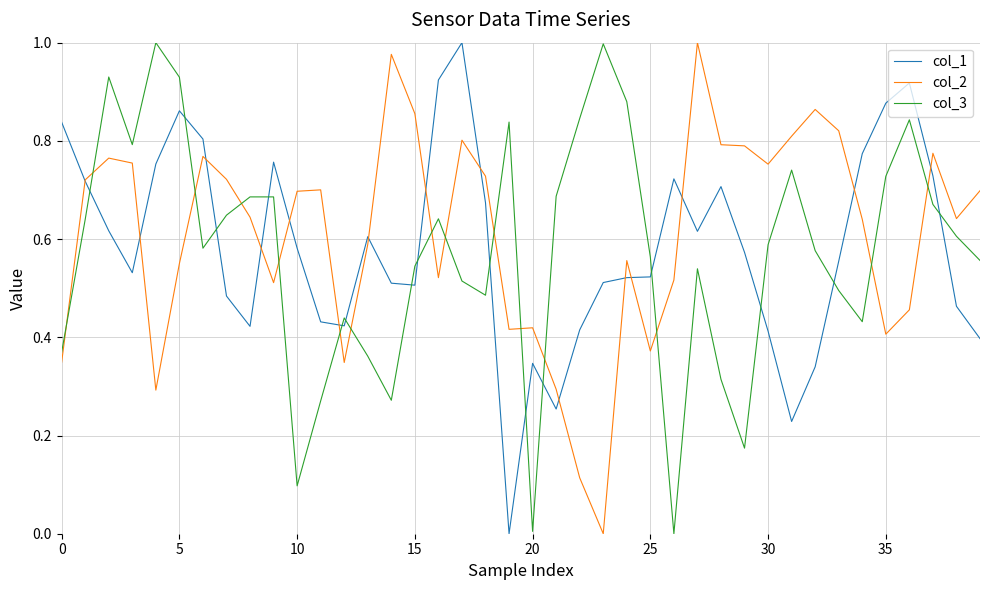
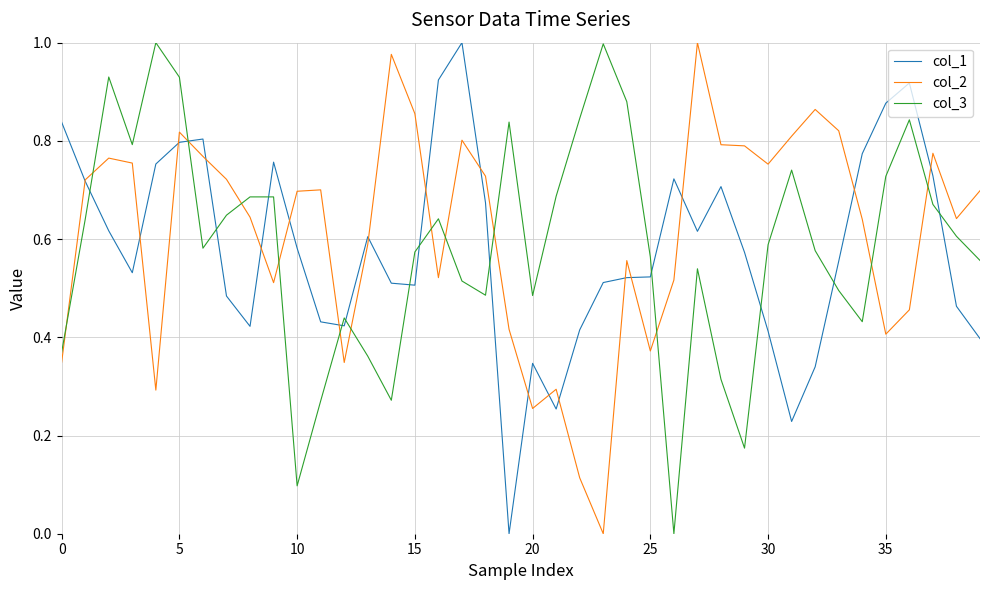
col_1, 5: 0.86 -> 0.80
col_2, 5: 0.55 -> 0.82
col_3, 15: 0.54 -> 0.57
col_2, 20: 0.42 -> 0.26
col_3, 20: 0.00 -> 0.49
